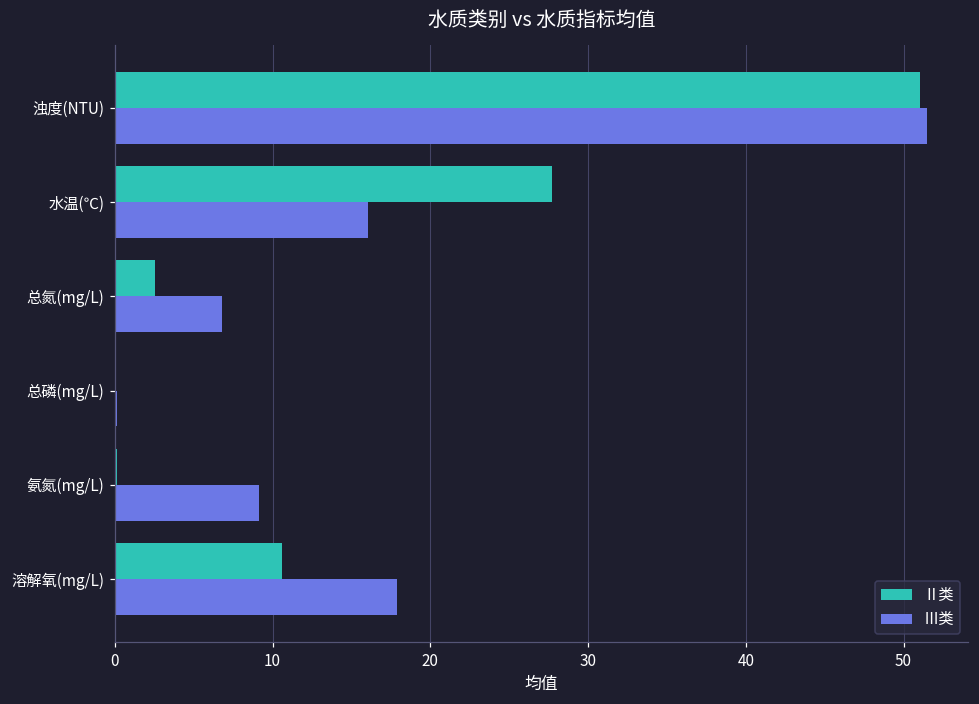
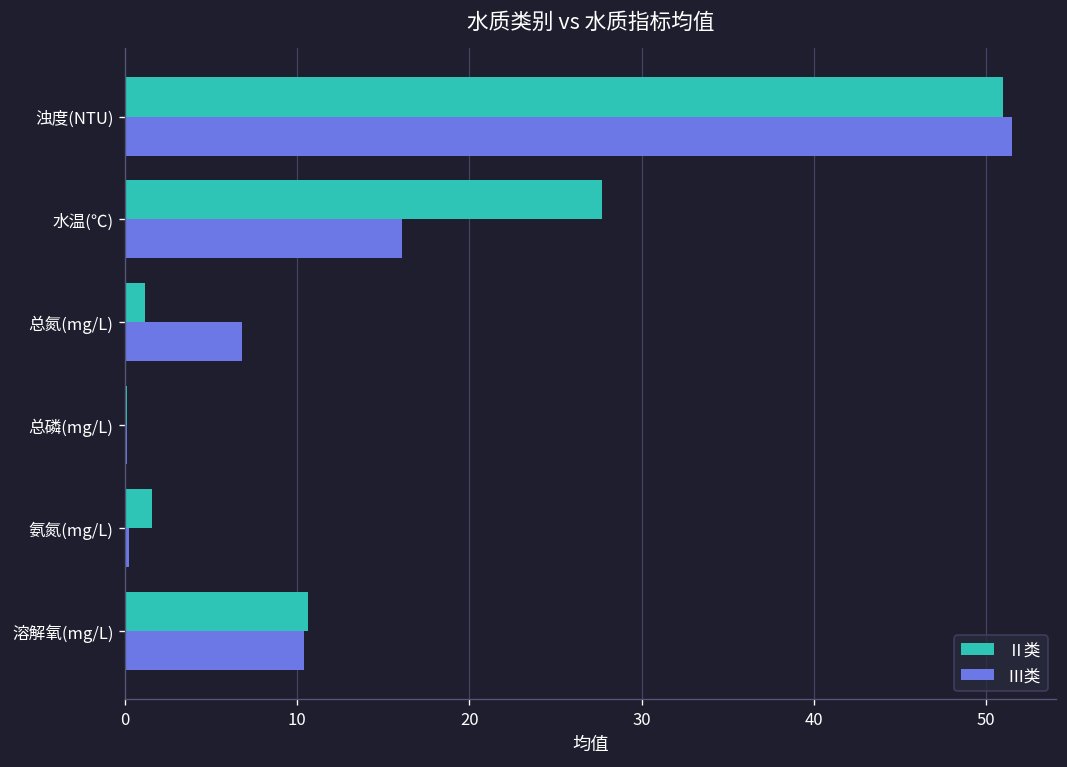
Ⅱ类, 总氮(mg/L): 2.6 -> 1.2
Ⅱ类, 氨氮(mg/L): 0.2 -> 1.5
Ⅲ类, 氨氮(mg/L): 9.1 -> 0.2
Ⅲ类, 溶解氧(mg/L): 17.9 -> 10.4
